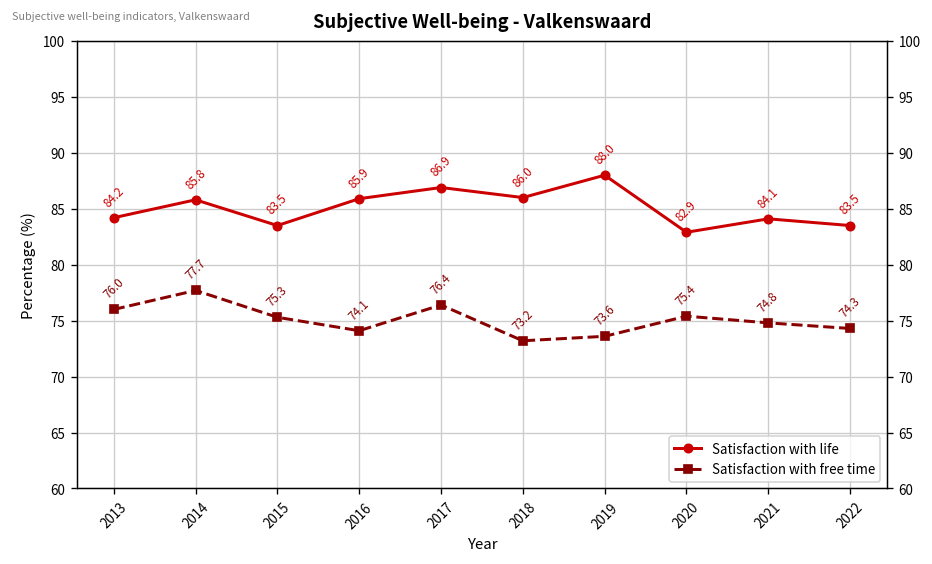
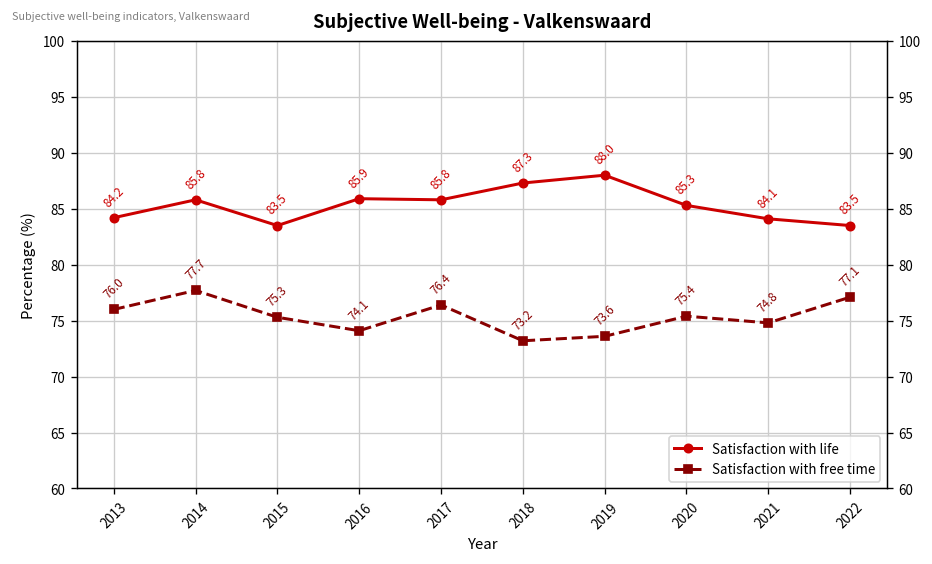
Satisfaction with life, 2017: 86.9 -> 85.8
Satisfaction with life, 2018: 86.0 -> 87.3
Satisfaction with life, 2020: 82.9 -> 85.3
Satisfaction with free time, 2022: 74.3 -> 77.1
